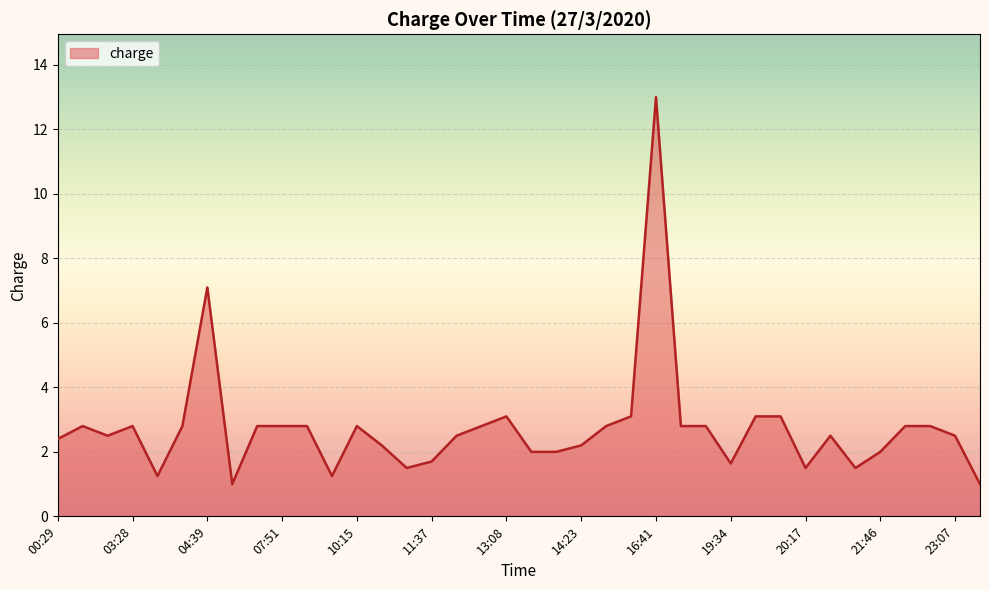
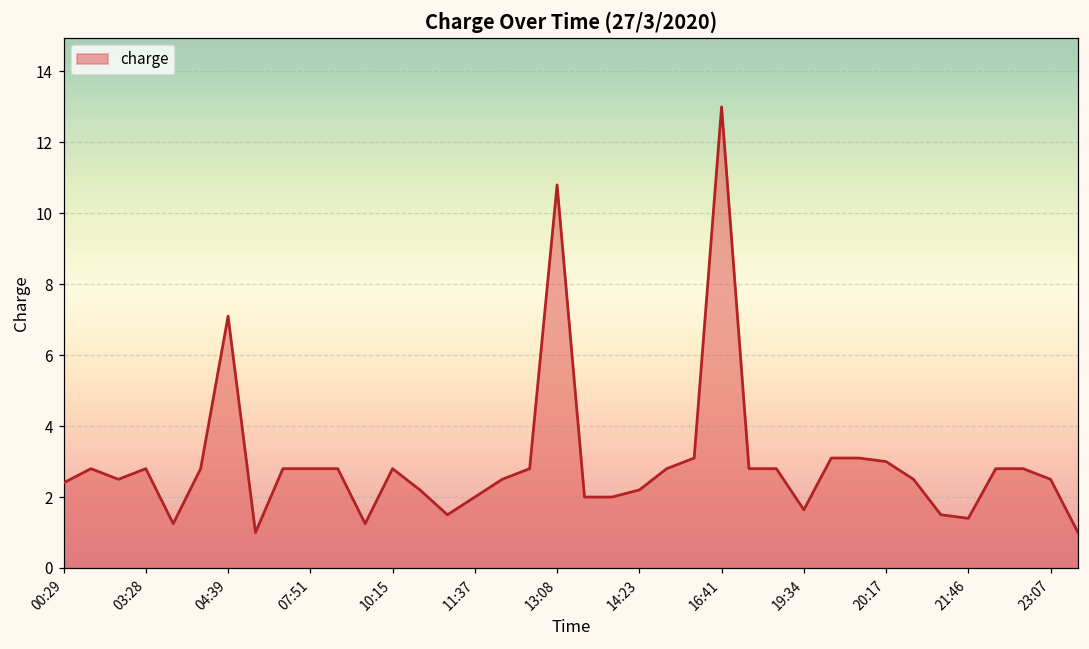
11:37: 1.7 -> 2.0
13:08: 3.1 -> 10.8
20:17: 1.5 -> 3.0
21:46: 2.0 -> 1.4
